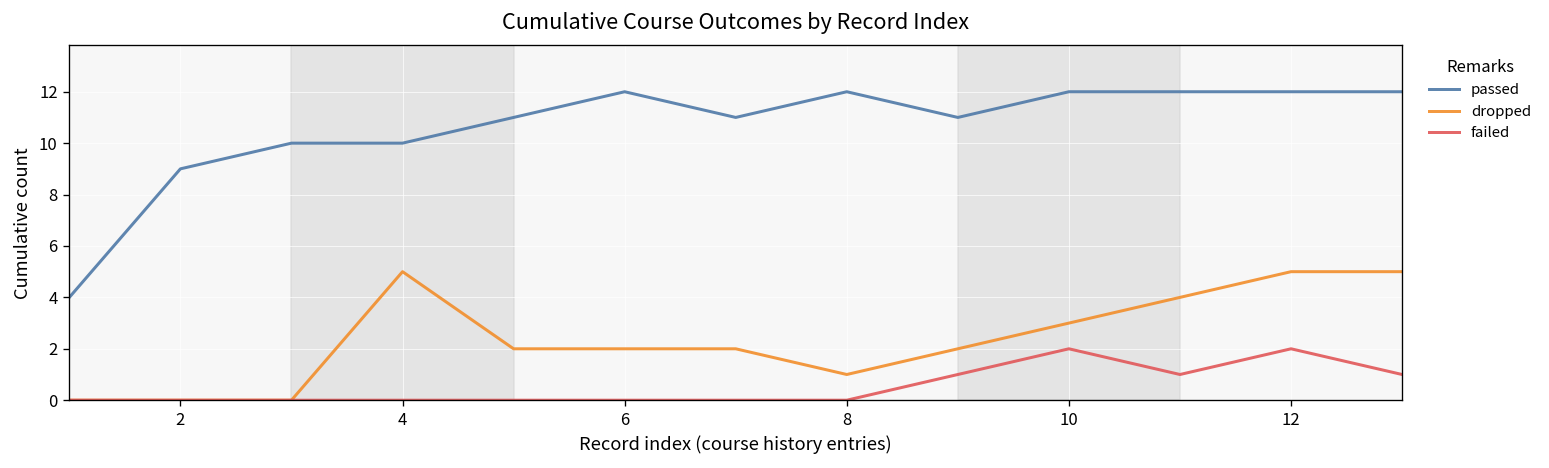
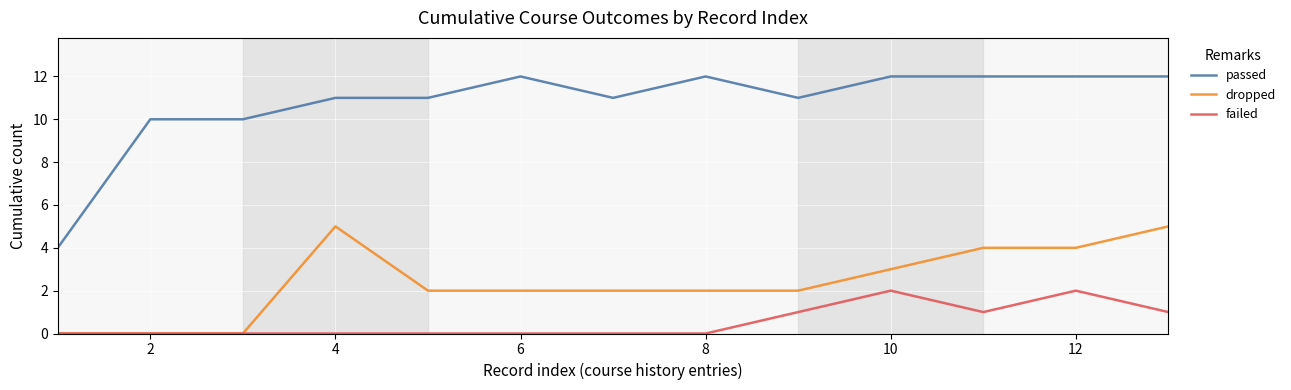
passed, 2: 9 -> 10
passed, 4: 10 -> 11
dropped, 8: 1 -> 2
dropped, 12: 5 -> 4
